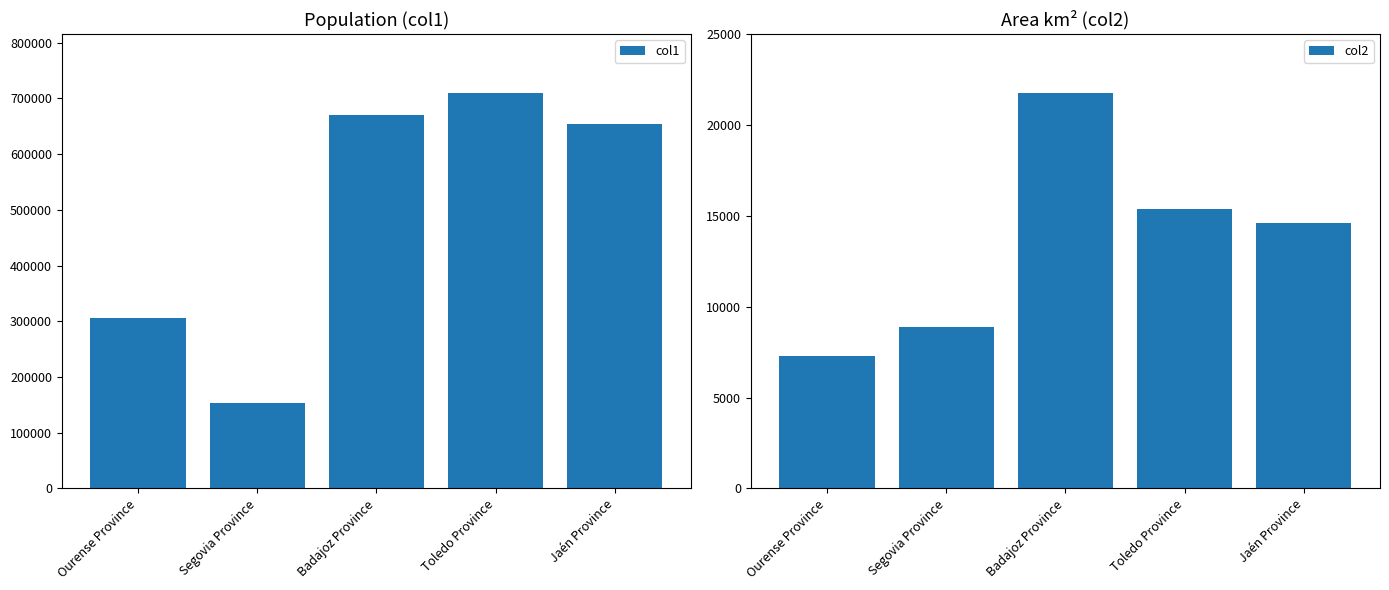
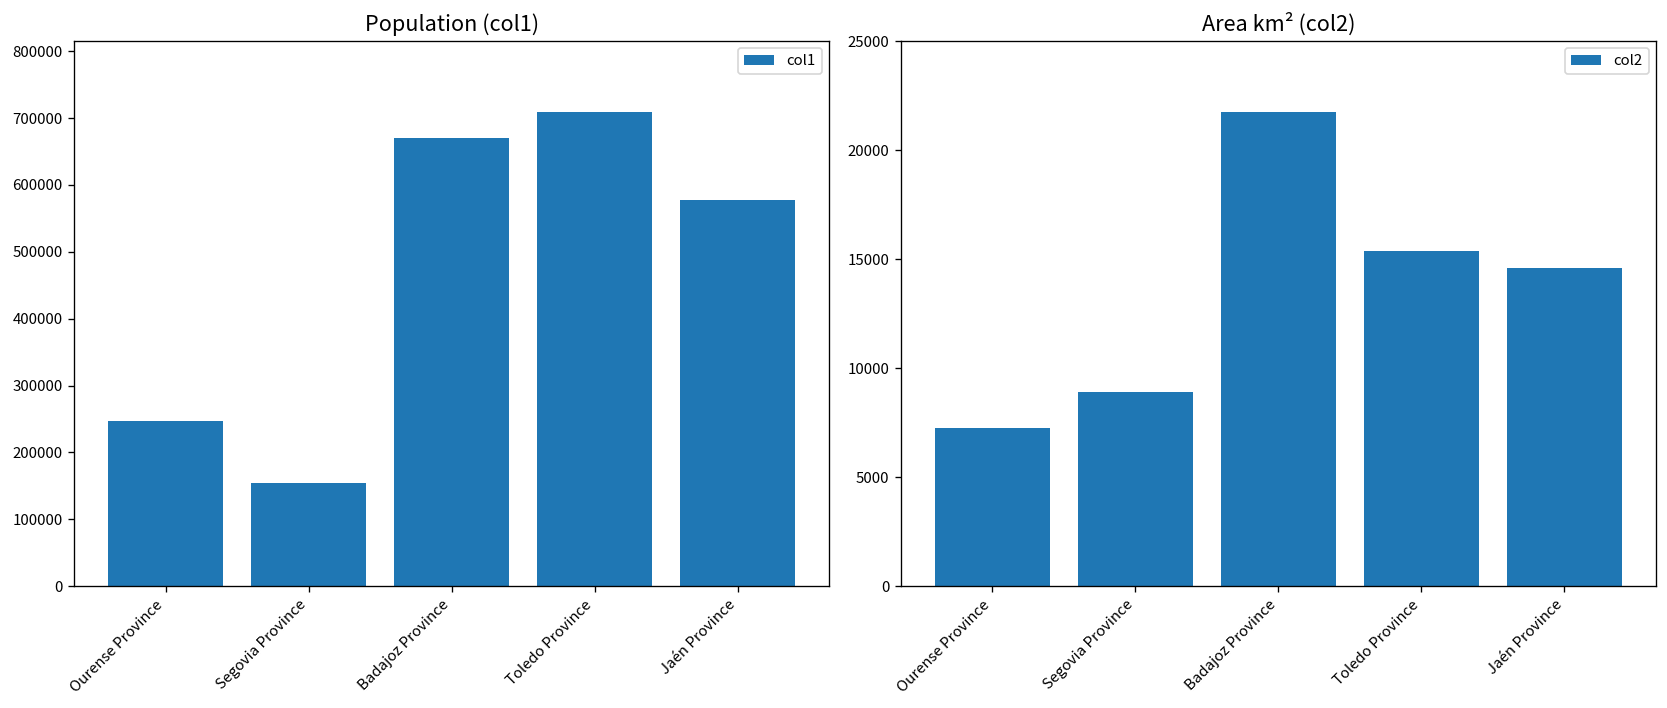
Population (col1), Ourense Province: 310000 -> 250000
Population (col1), Jaén Province: 650000 -> 580000
